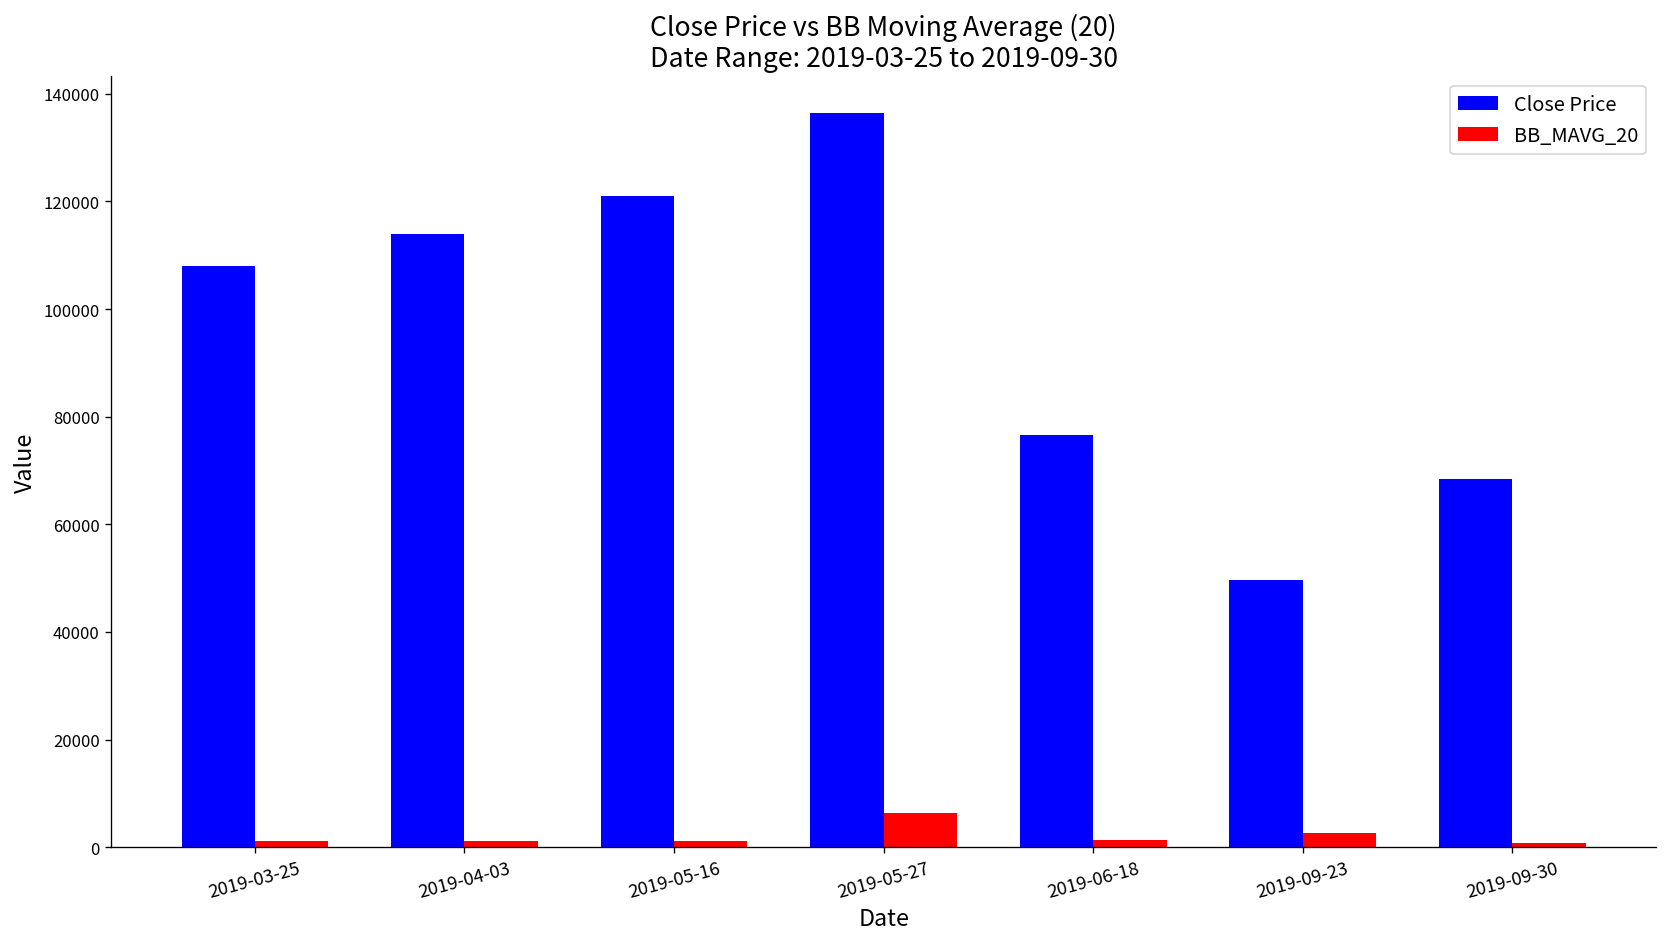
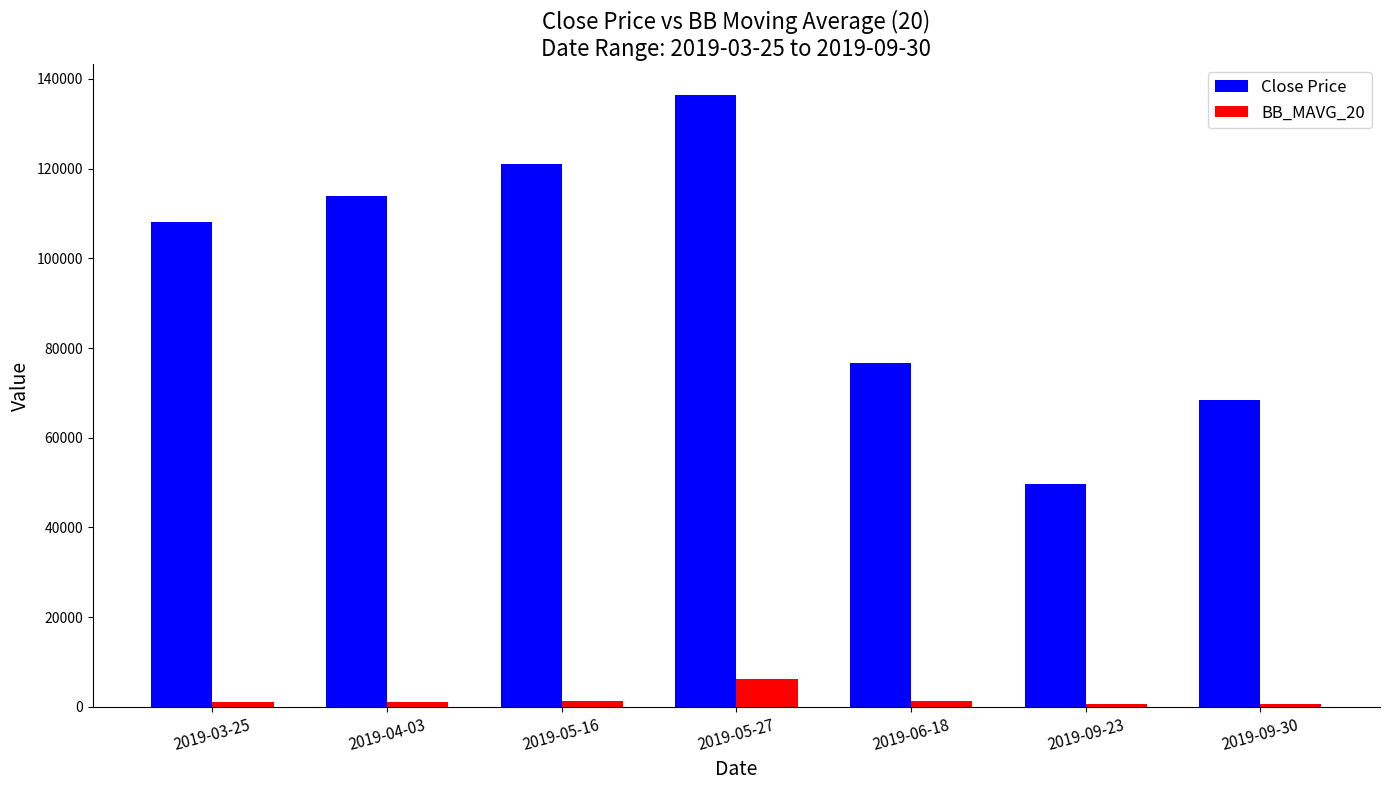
BB_MAVG_20, 2019-09-23: 3000 -> 1000
